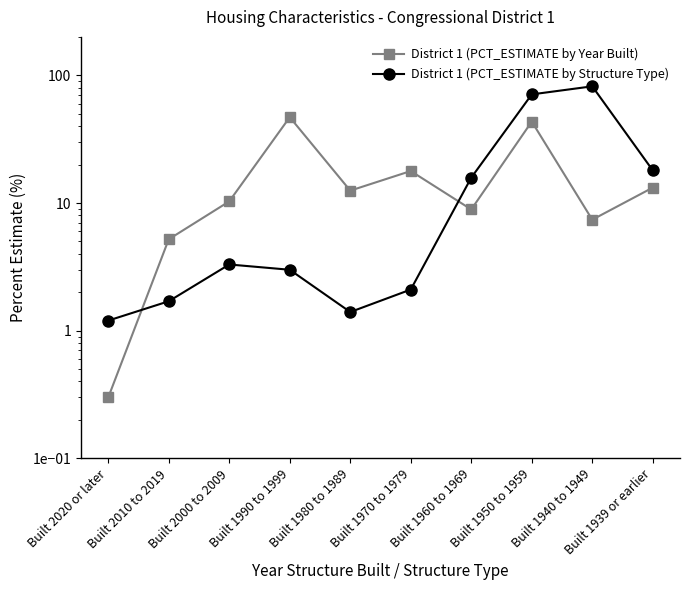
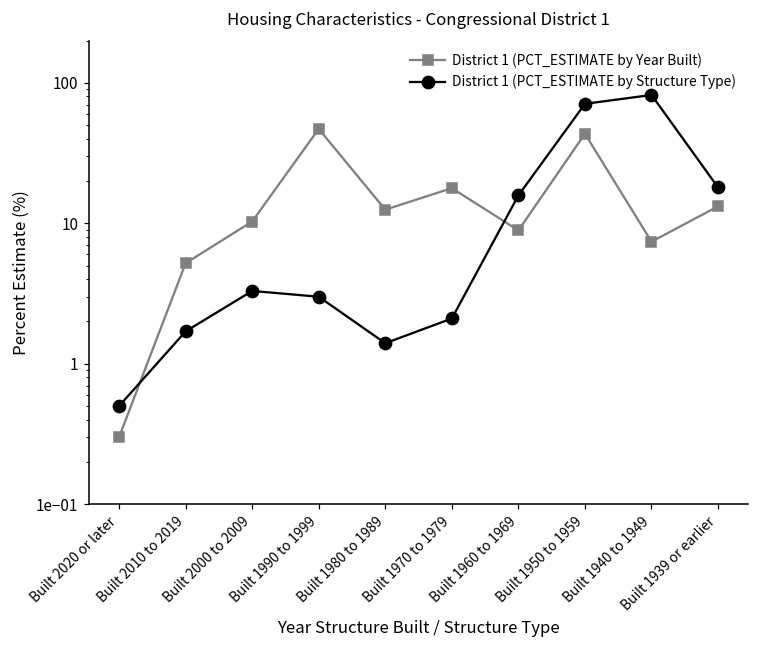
District 1 (PCT_ESTIMATE by Structure Type), Built 2020 or later: 1.2 -> 0.5
